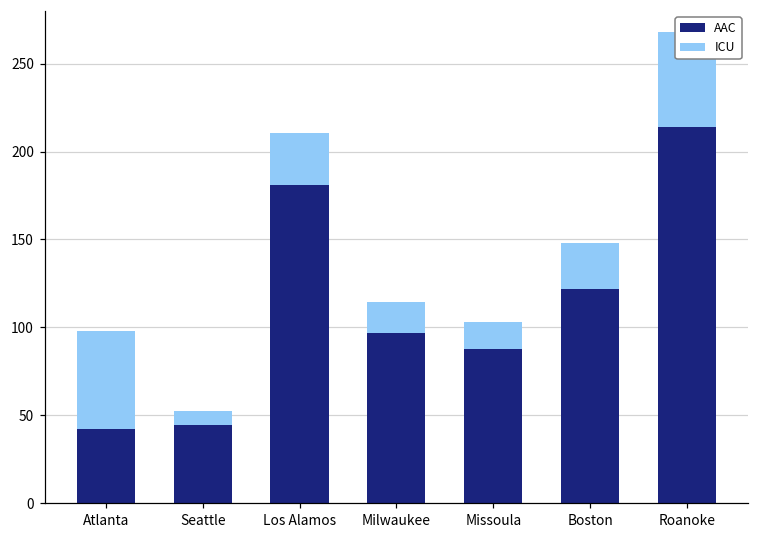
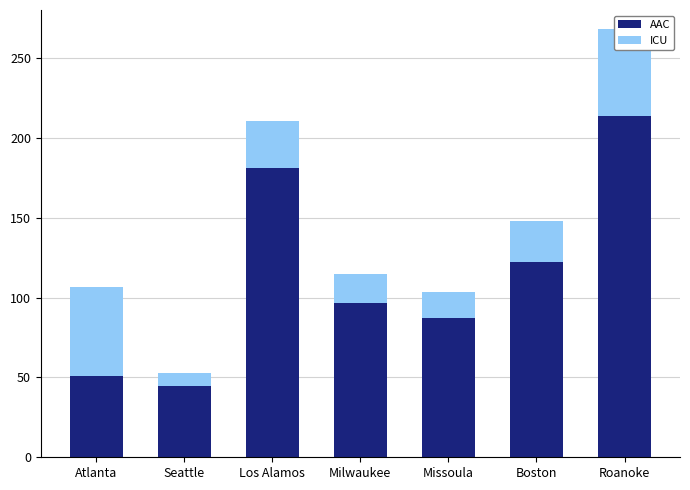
AAC, Atlanta: 42 -> 51
